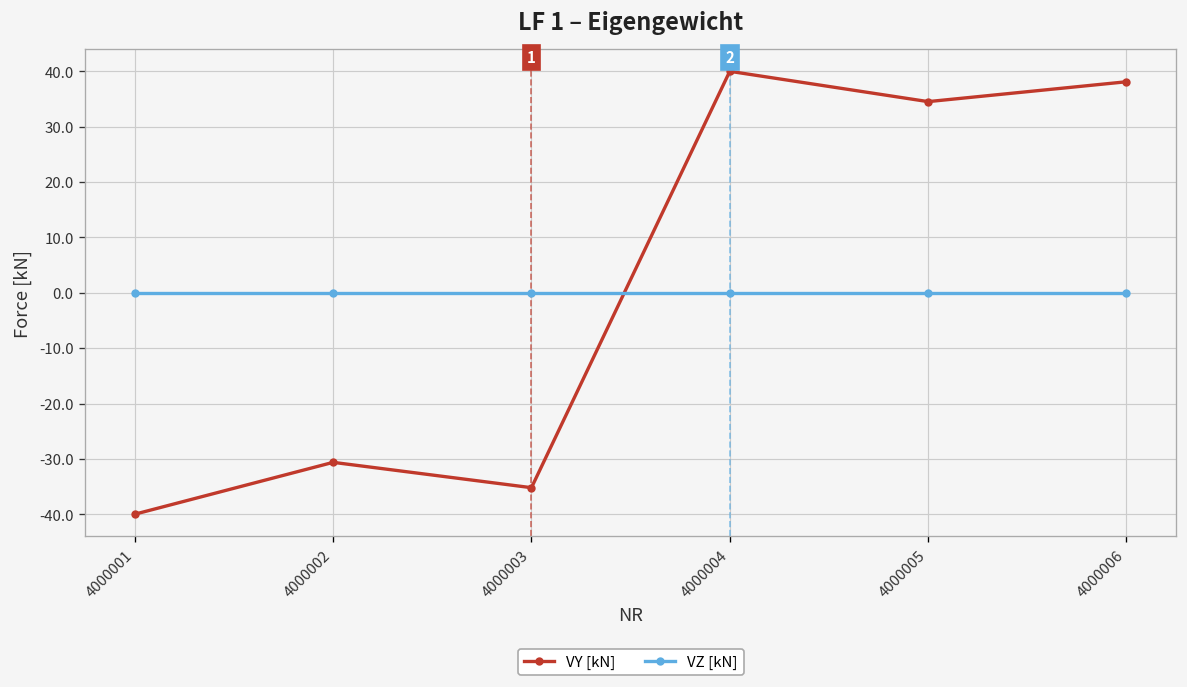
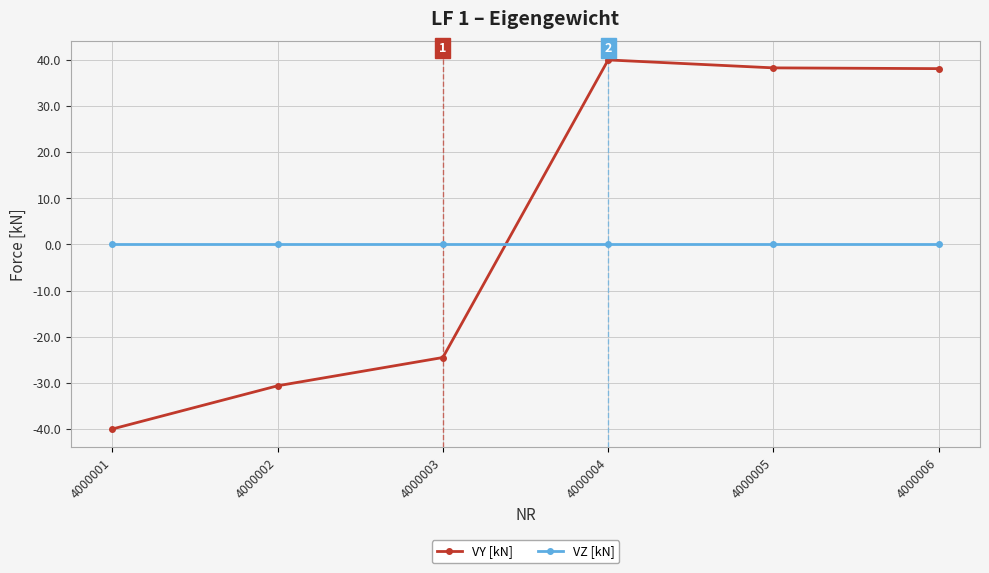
VY [kN], 4000003: -35 -> -24
VY [kN], 4000005: 35 -> 38
